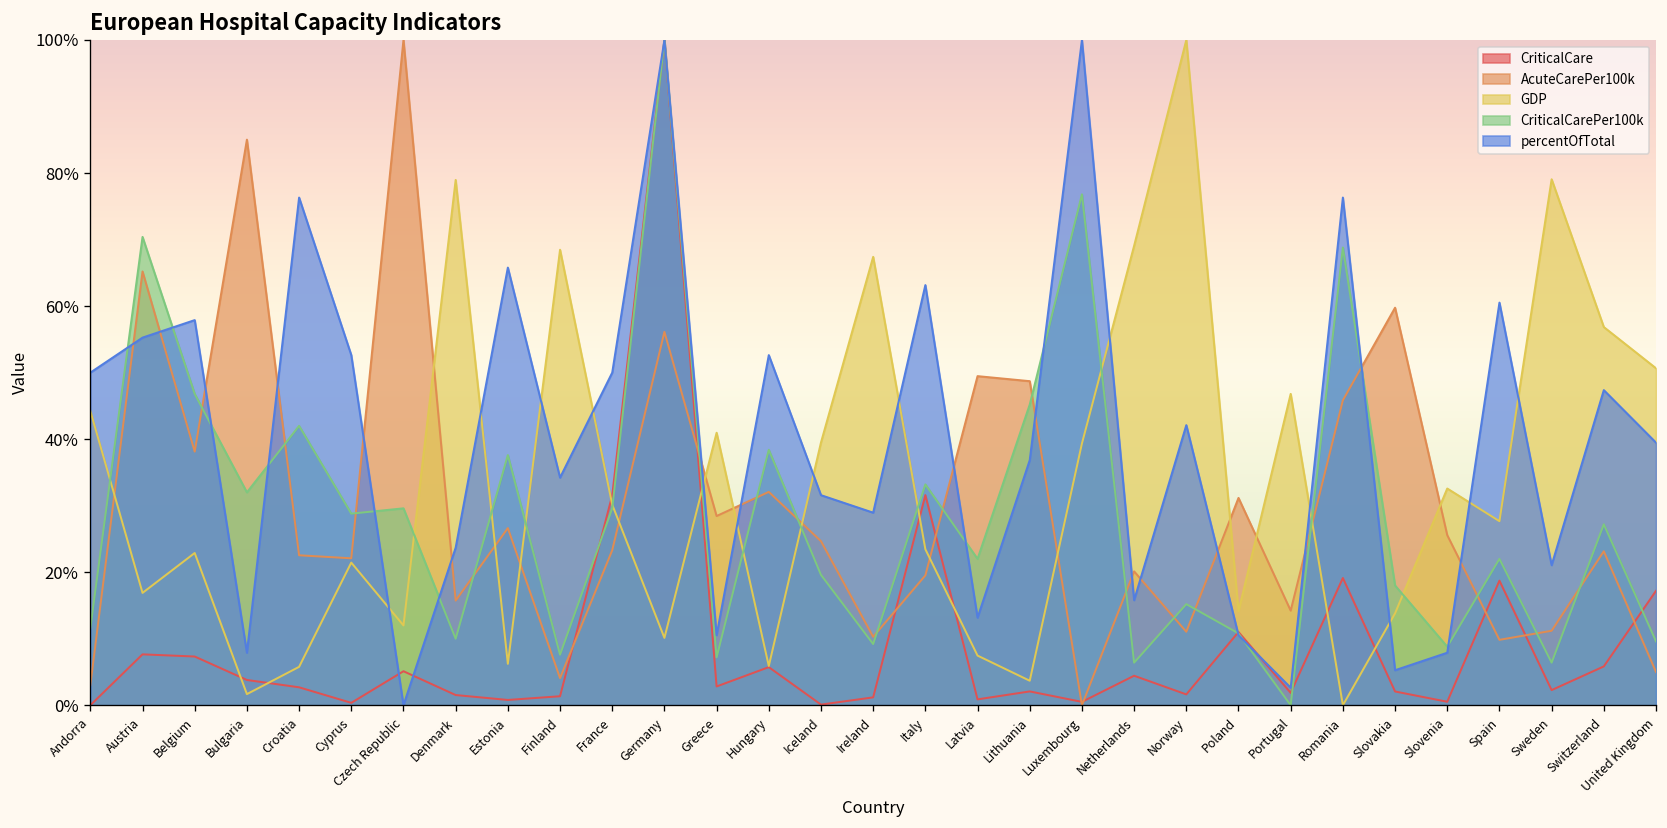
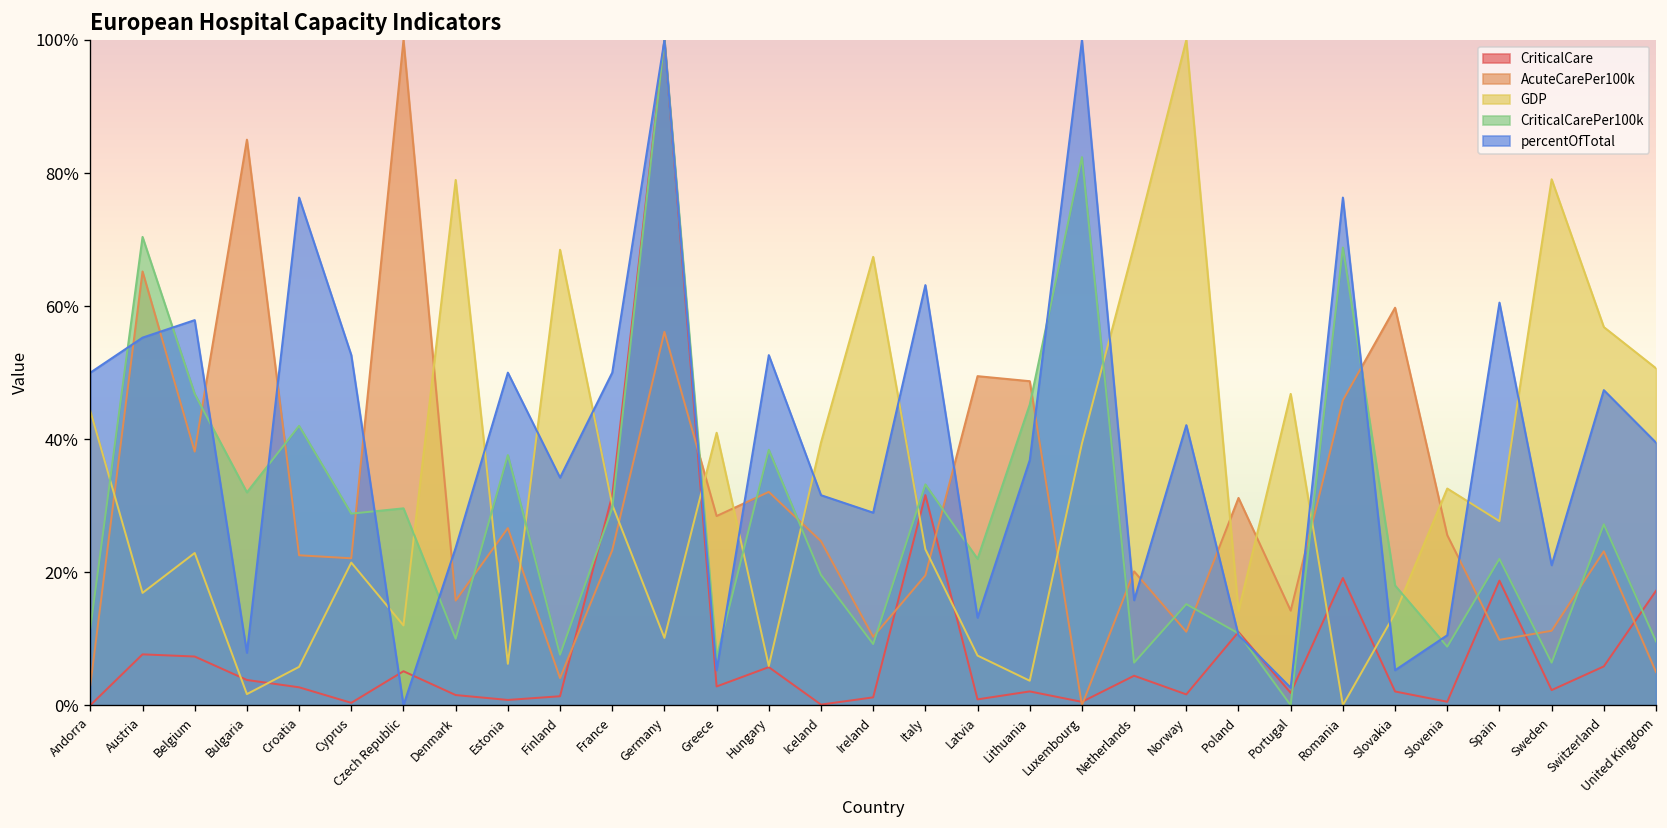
percentOfTotal, Estonia: 66% -> 50%
percentOfTotal, Greece: 11% -> 5%
CriticalCarePer100k, Luxembourg: 77% -> 82%
percentOfTotal, Slovenia: 8% -> 11%
